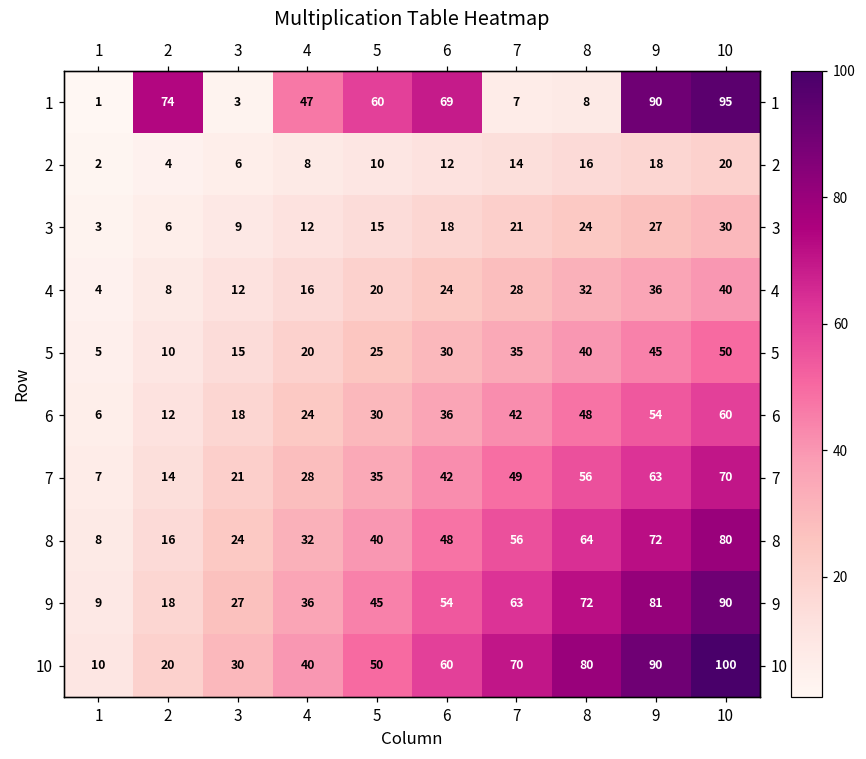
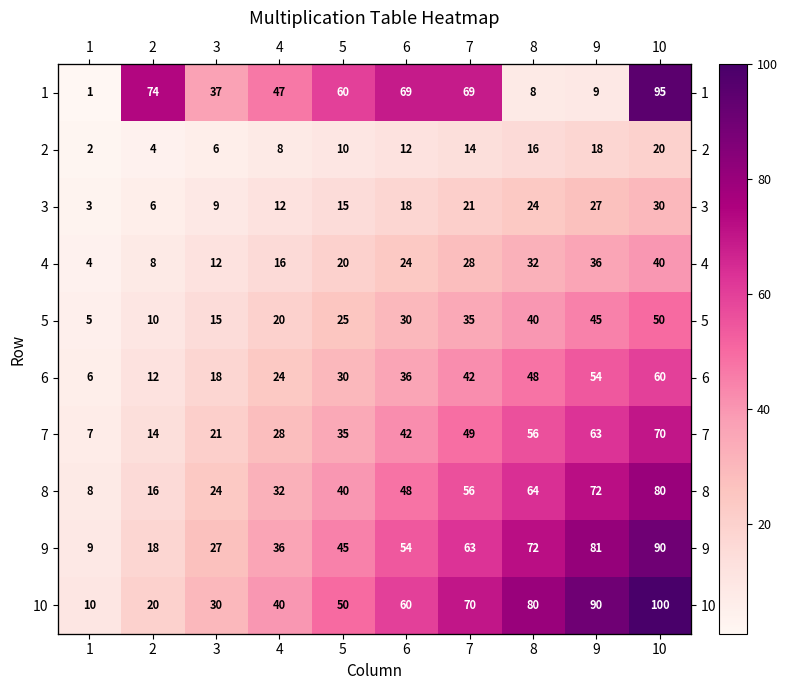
1, 3: 3 -> 37
1, 7: 7 -> 69
1, 9: 90 -> 9
